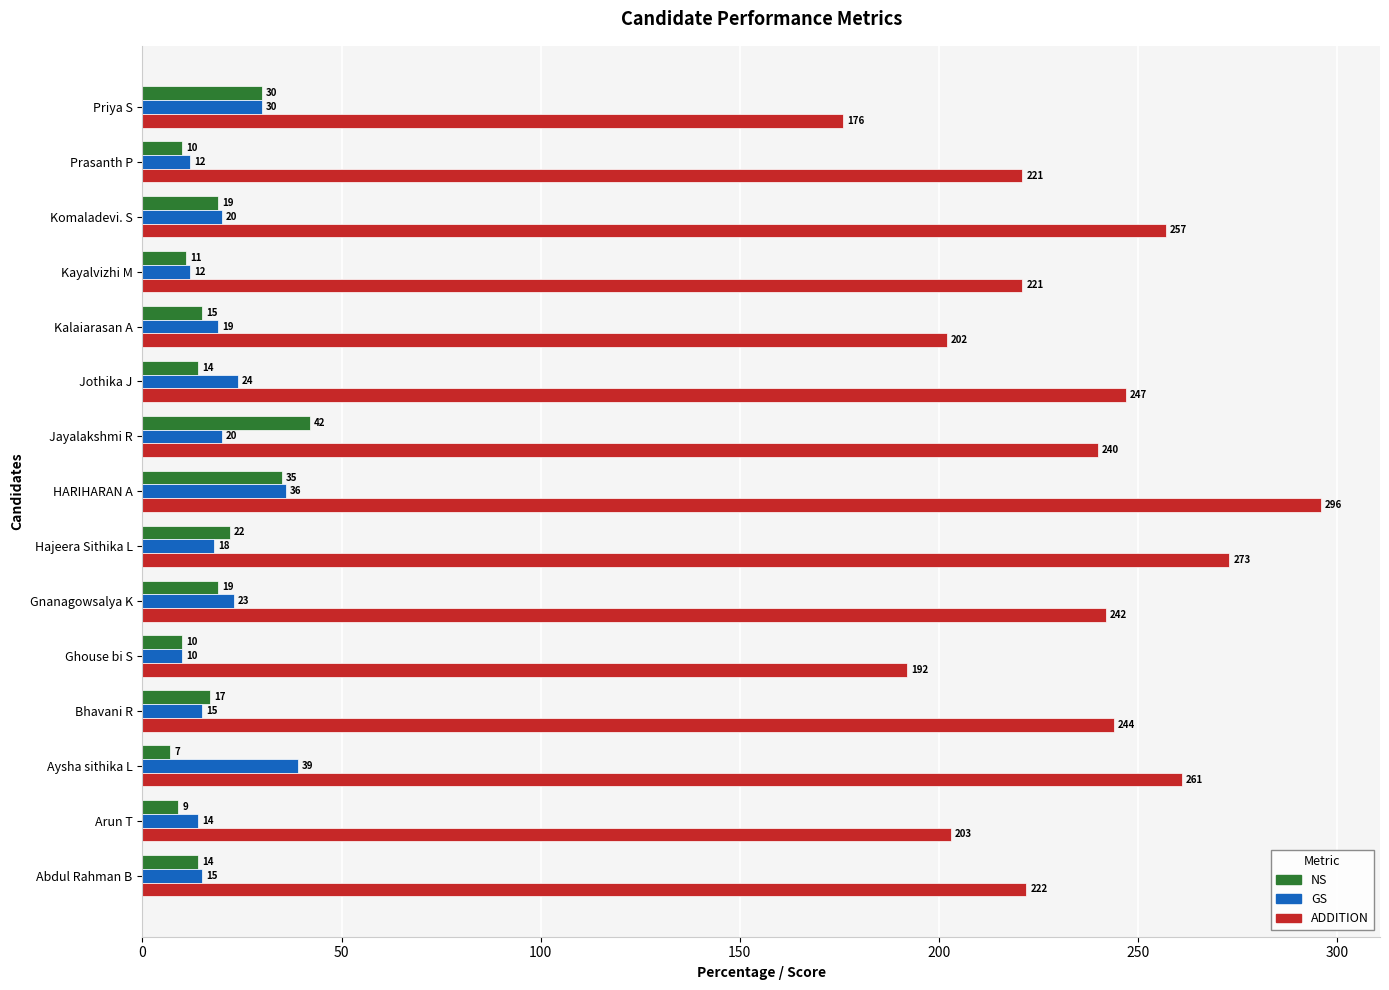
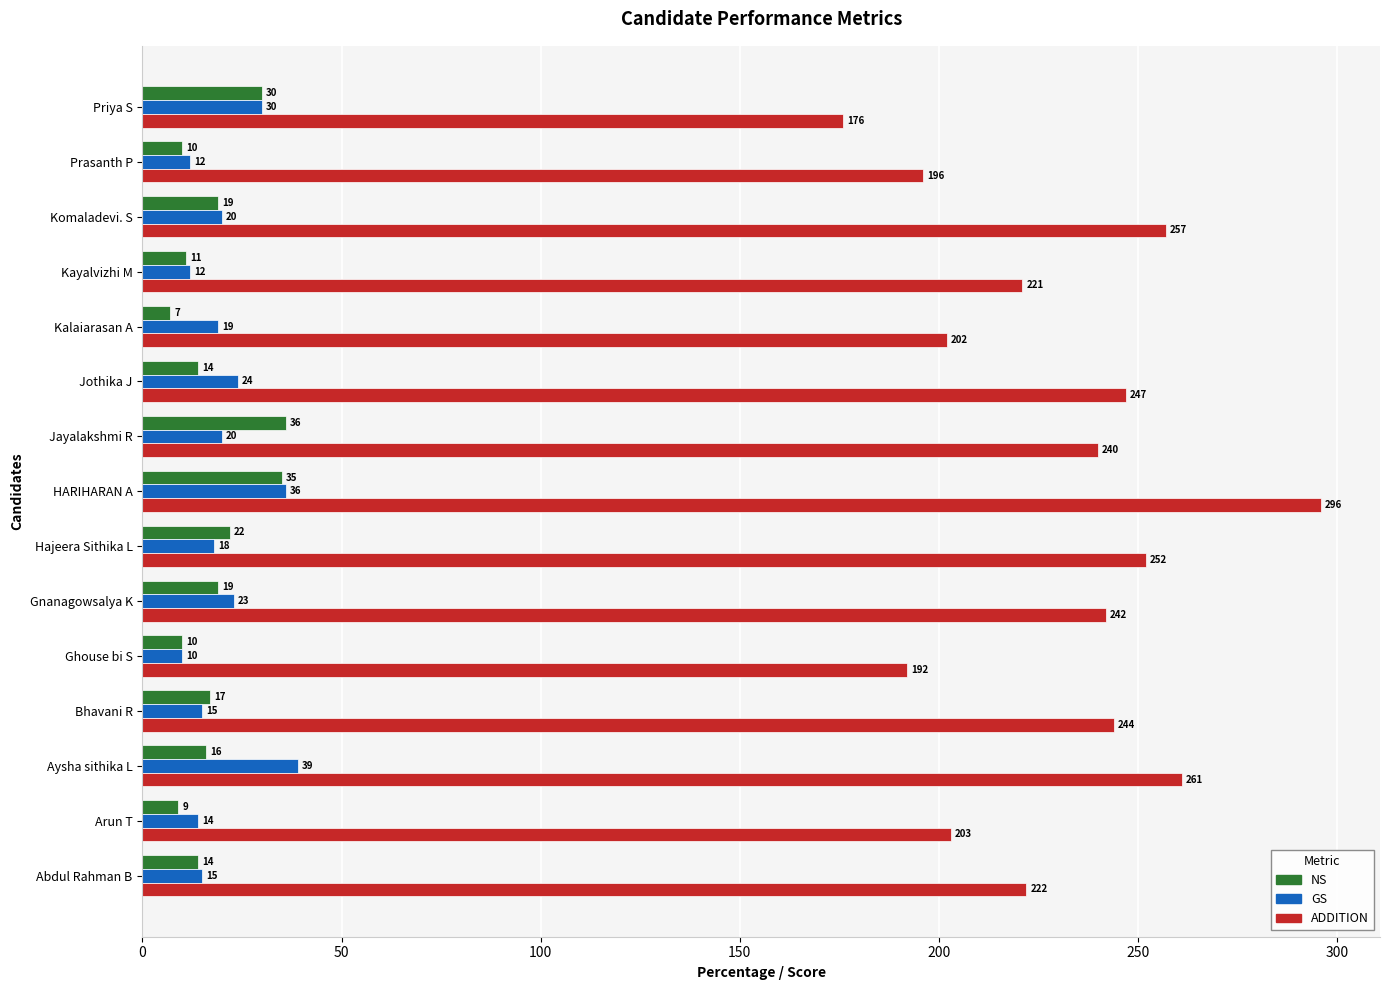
ADDITION, Prasanth P: 221 -> 196
NS, Kalaiarasan A: 15 -> 7
NS, Jayalakshmi R: 42 -> 36
ADDITION, Hajeera Sithika L: 273 -> 252
NS, Aysha sithika L: 7 -> 16
